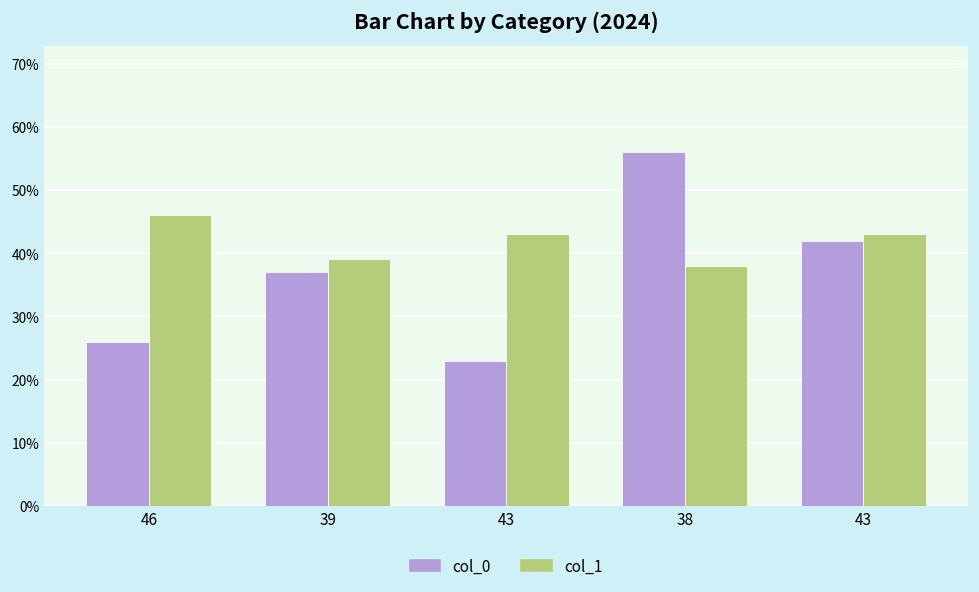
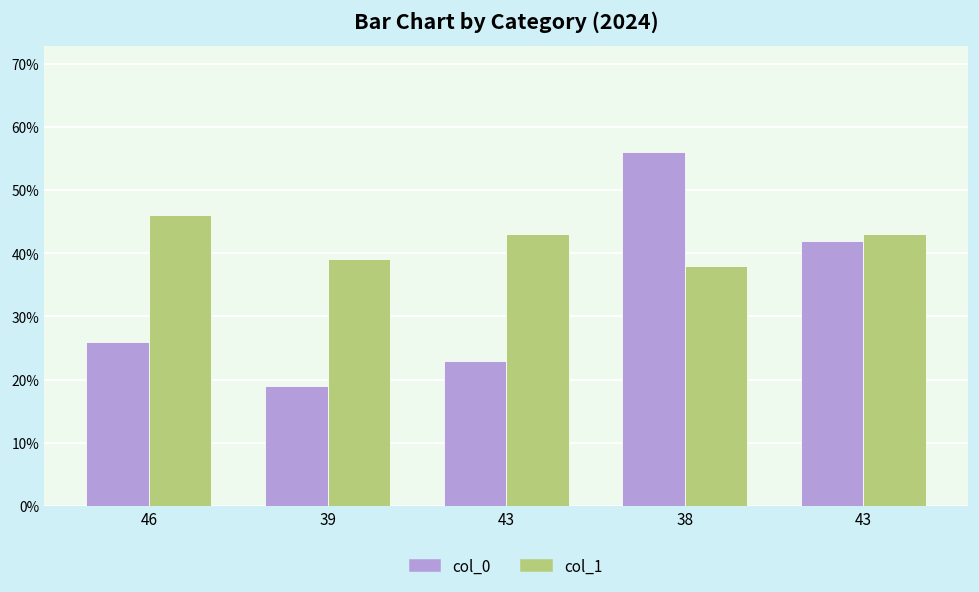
col_0, 39: 37% -> 19%
